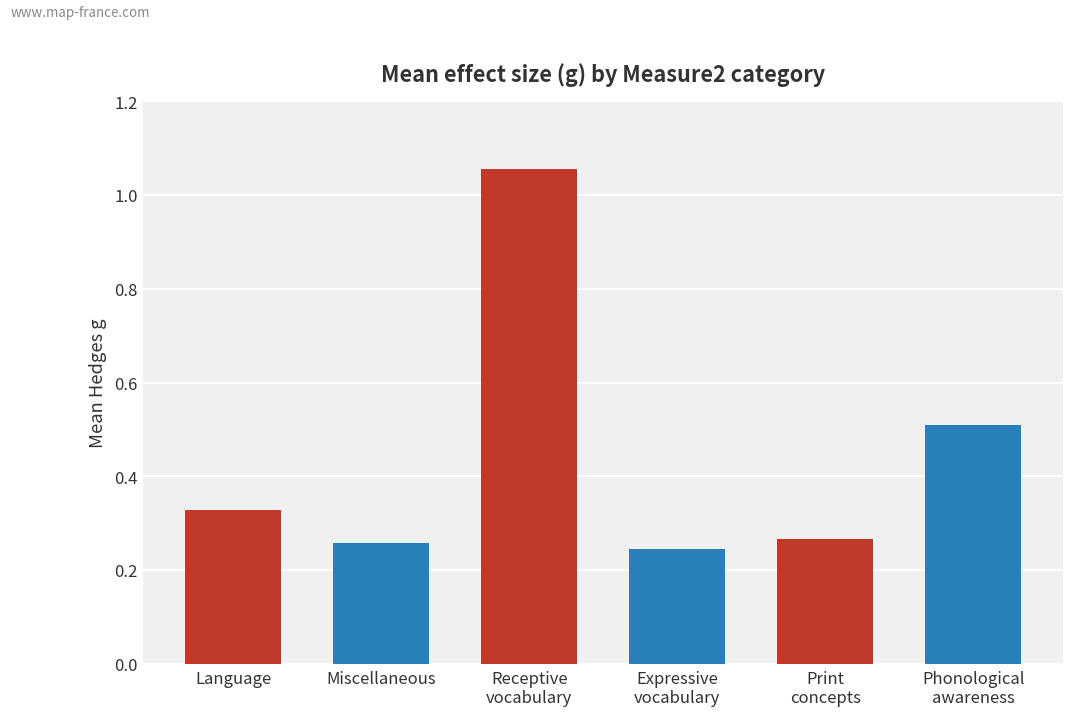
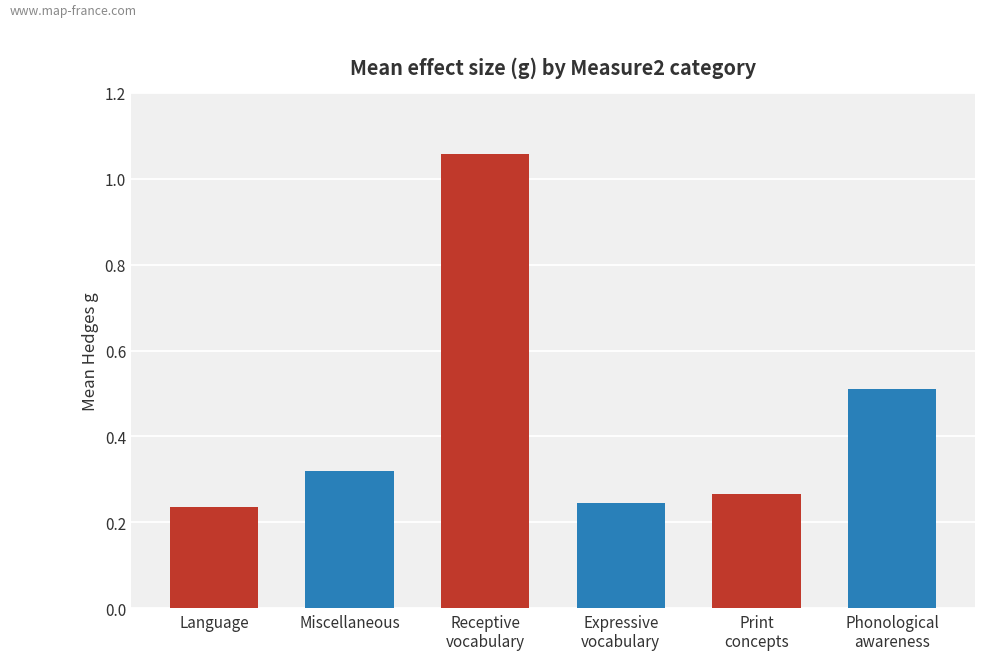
Language: 0.33 -> 0.24
Miscellaneous: 0.26 -> 0.32
